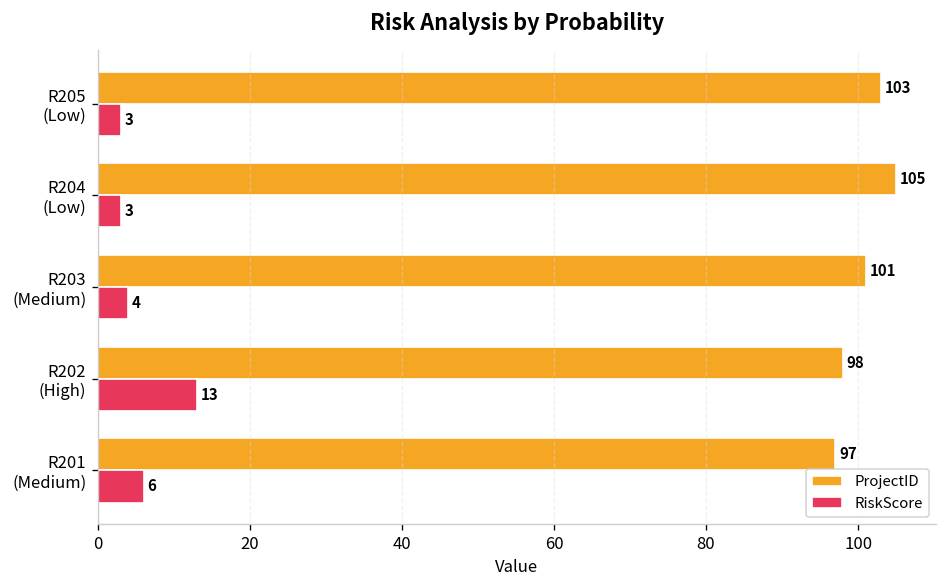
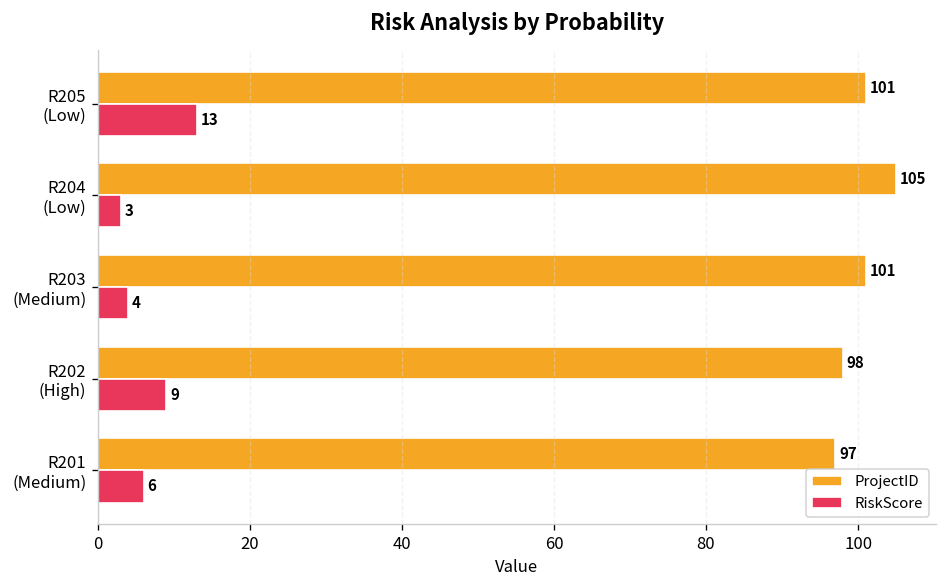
ProjectID, R205 (Low): 103 -> 101
RiskScore, R205 (Low): 3 -> 13
RiskScore, R202 (High): 13 -> 9
